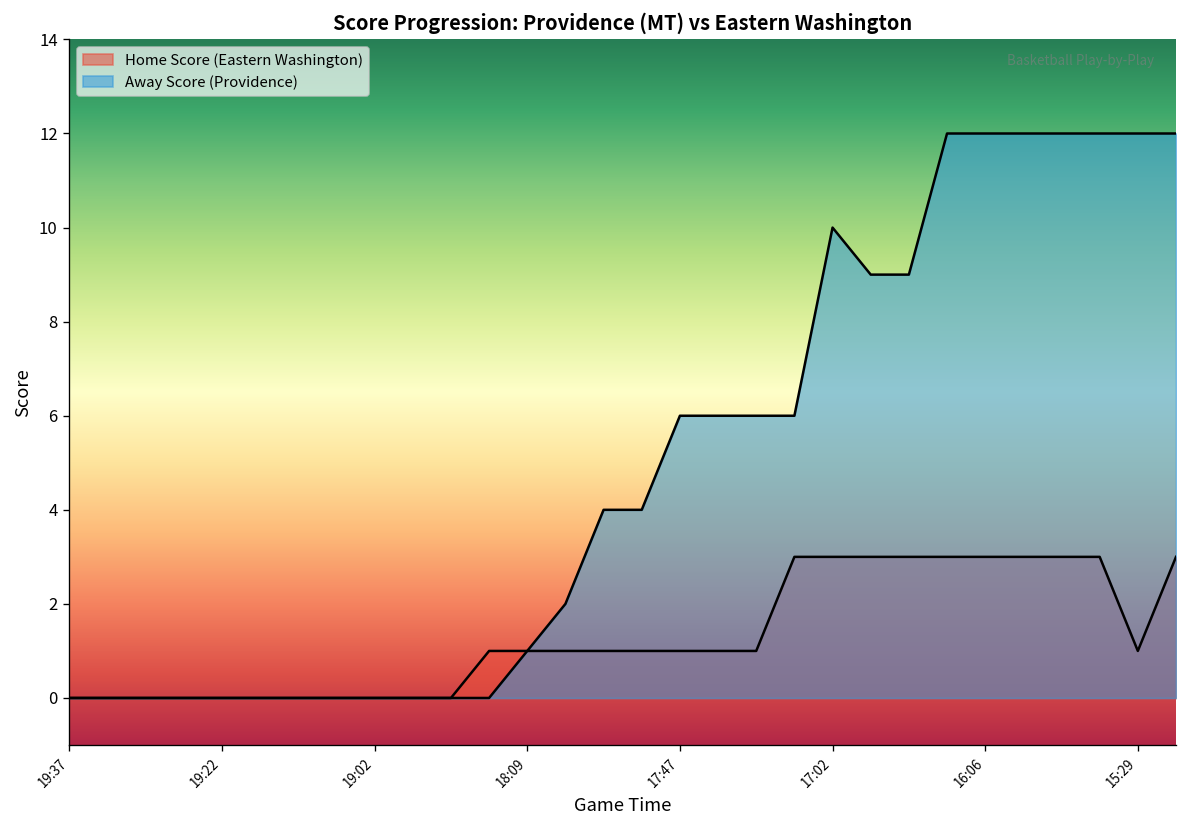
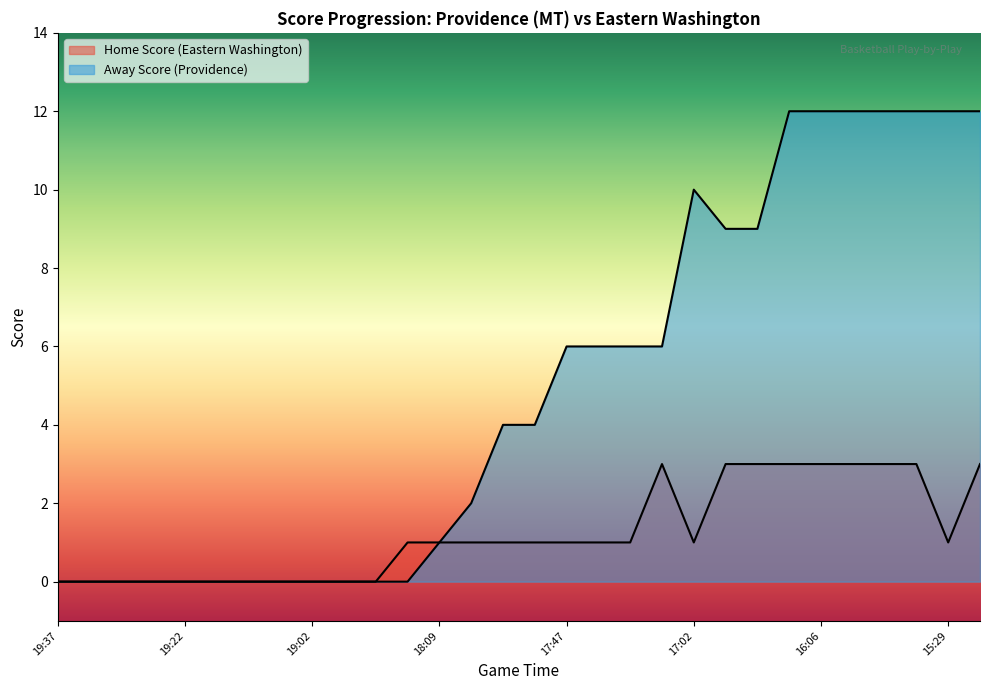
Home Score (Eastern Washington), 17:02: 3 -> 1
